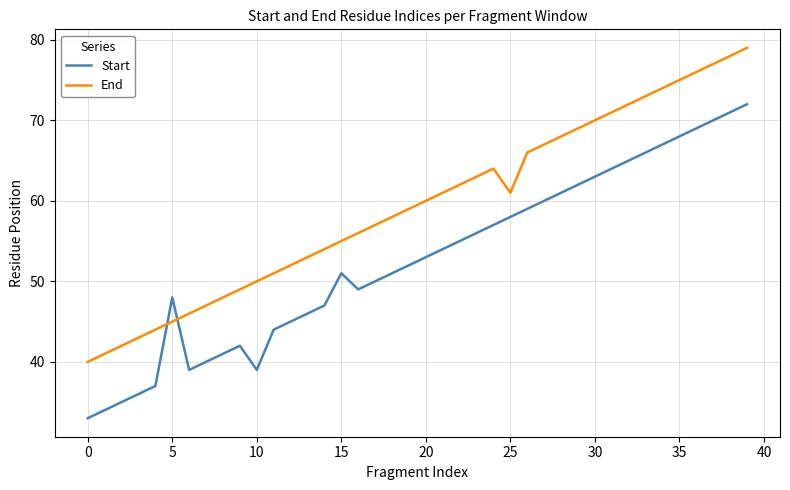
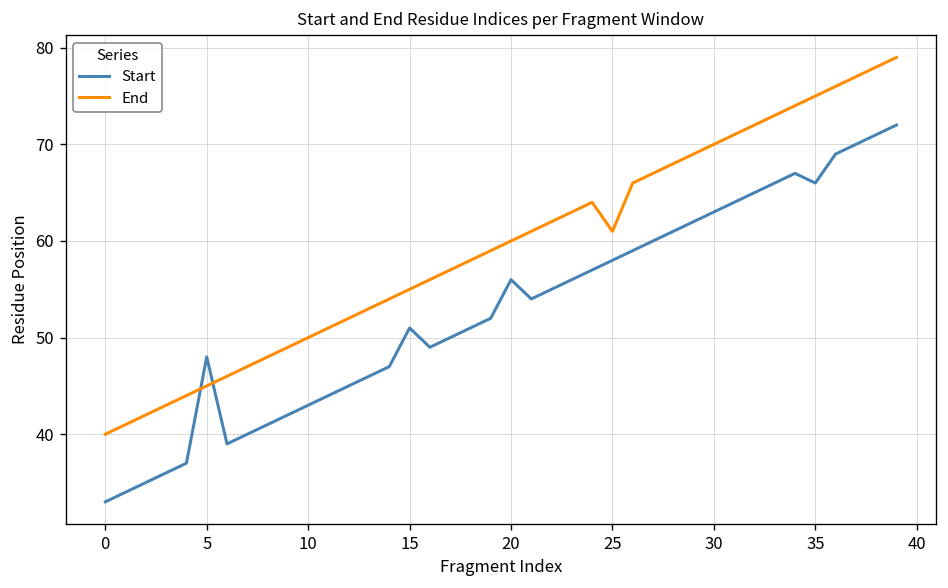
Start, 10: 39 -> 43
Start, 20: 53 -> 56
Start, 35: 68 -> 66
